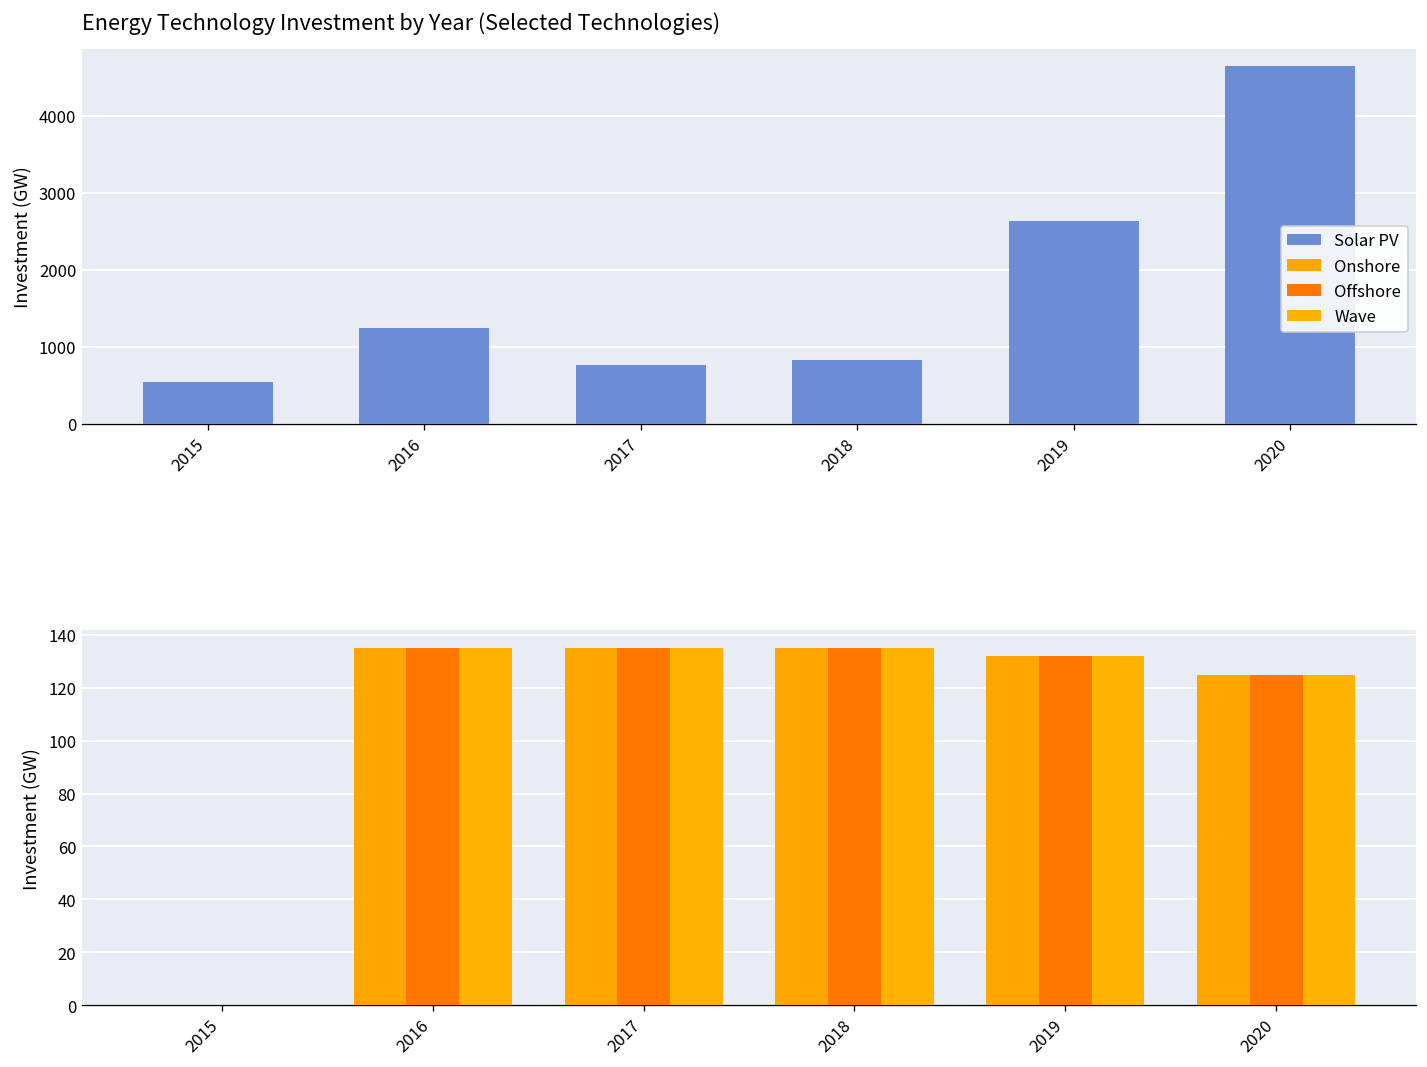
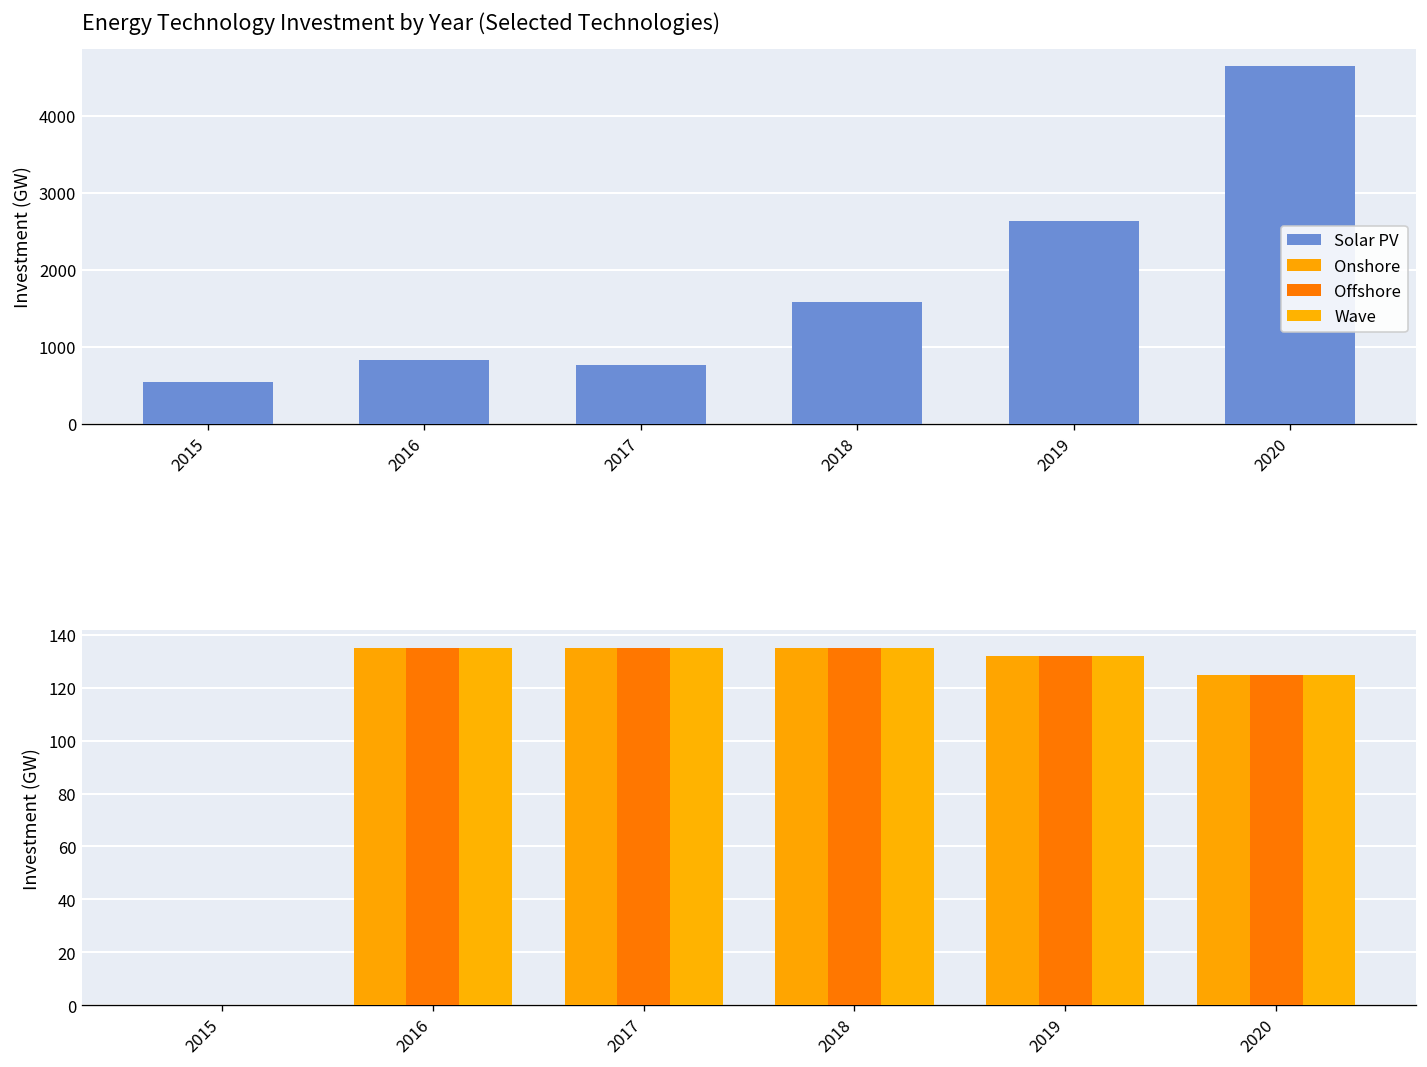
Energy Technology Investment by Year (Selected Technologies), 2016: 1200 -> 800
Energy Technology Investment by Year (Selected Technologies), 2018: 800 -> 1600
